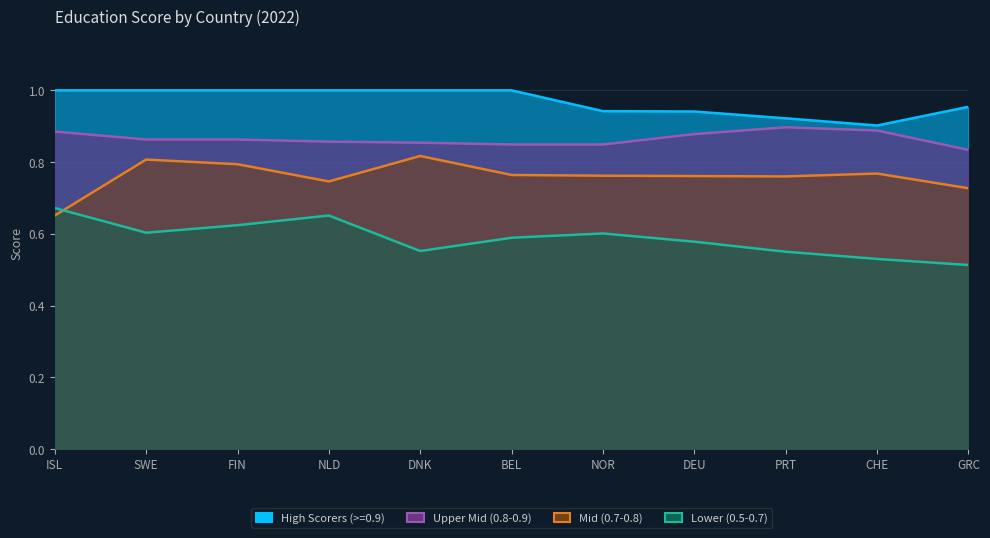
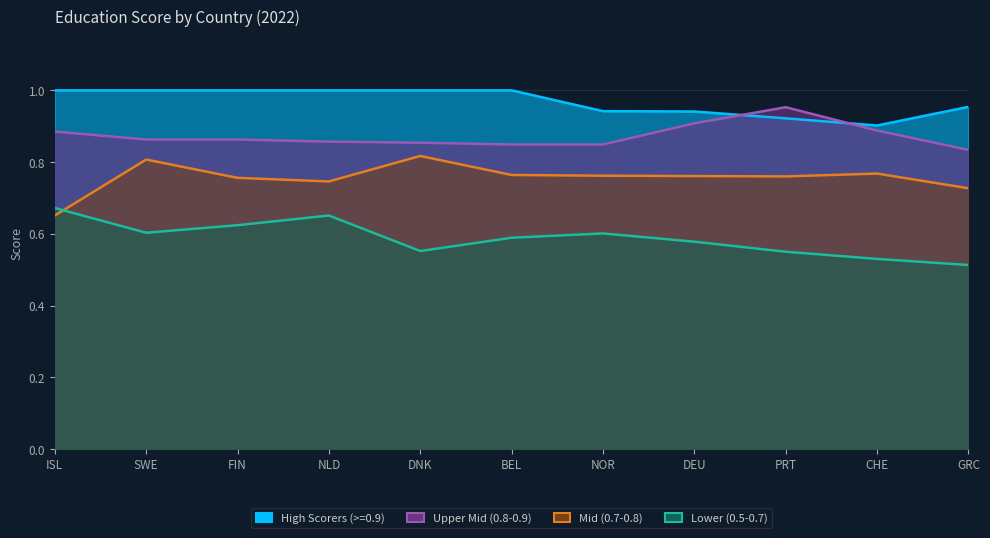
Mid (0.7-0.8), FIN: 0.79 -> 0.76
Upper Mid (0.8-0.9), DEU: 0.88 -> 0.91
Upper Mid (0.8-0.9), PRT: 0.90 -> 0.95
